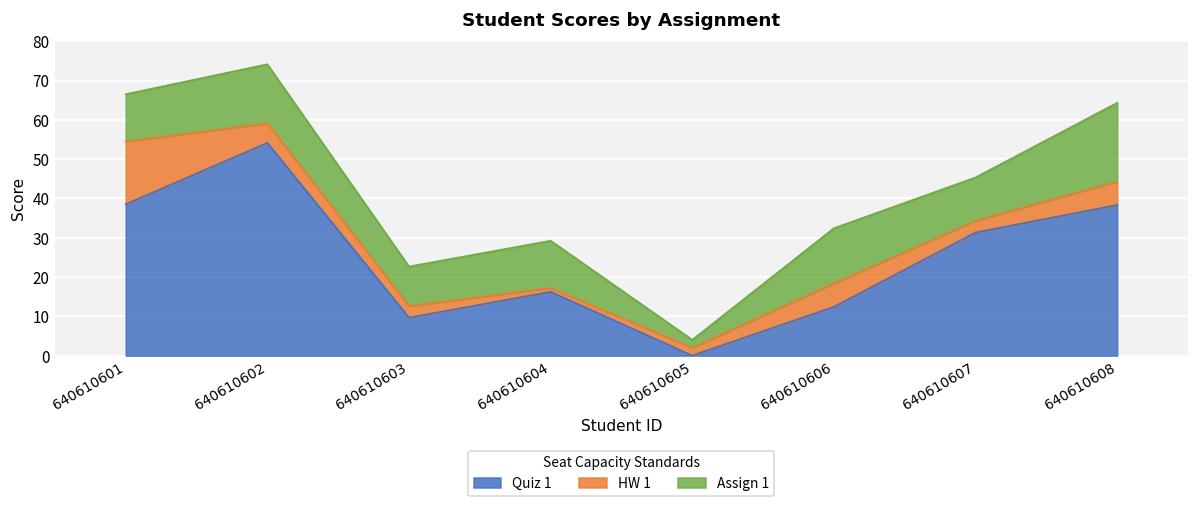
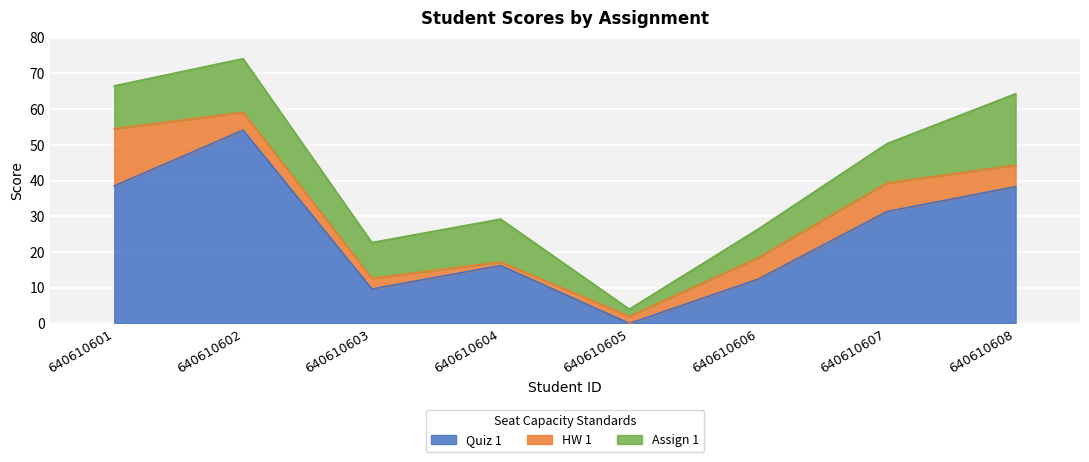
Assign 1, 640610606: 14 -> 8
HW 1, 640610607: 3 -> 8
